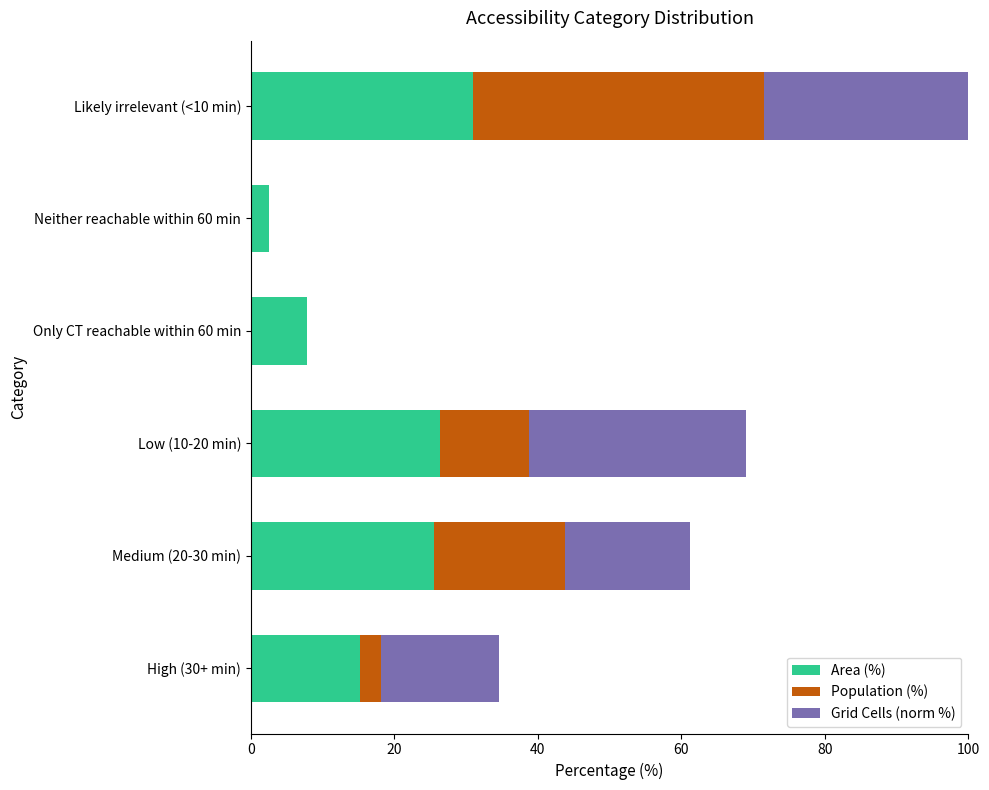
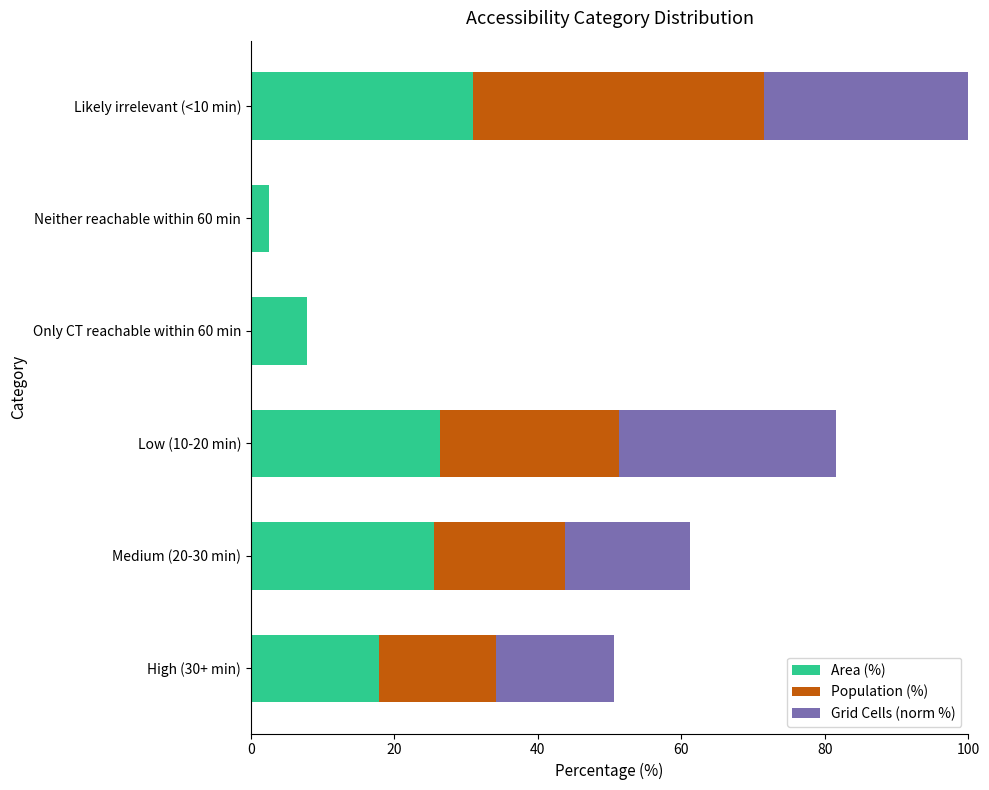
Population (%), Low (10-20 min): 12 -> 25
Area (%), High (30+ min): 15 -> 18
Population (%), High (30+ min): 3 -> 16
